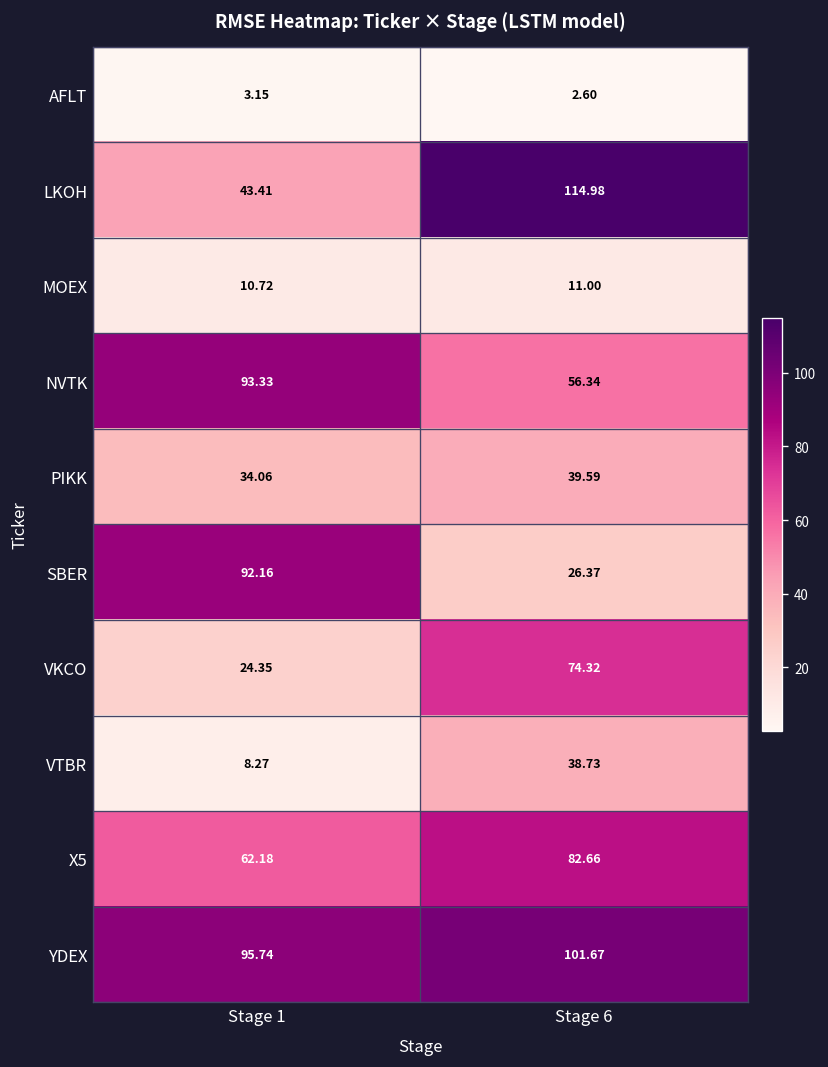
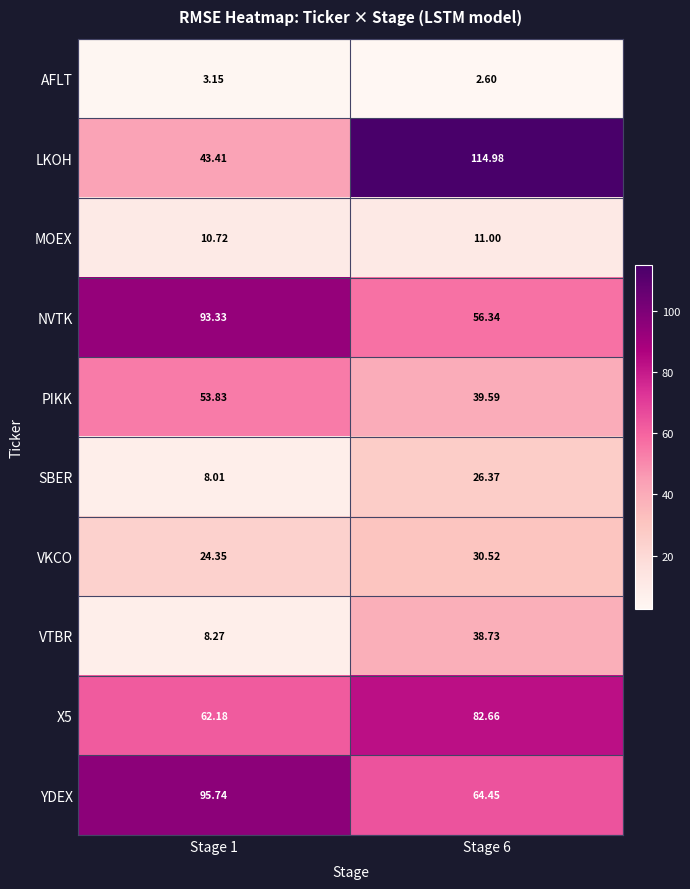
PIKK, Stage 1: 34.06 -> 53.83
SBER, Stage 1: 92.16 -> 8.01
VKCO, Stage 6: 74.32 -> 30.52
YDEX, Stage 6: 101.67 -> 64.45
